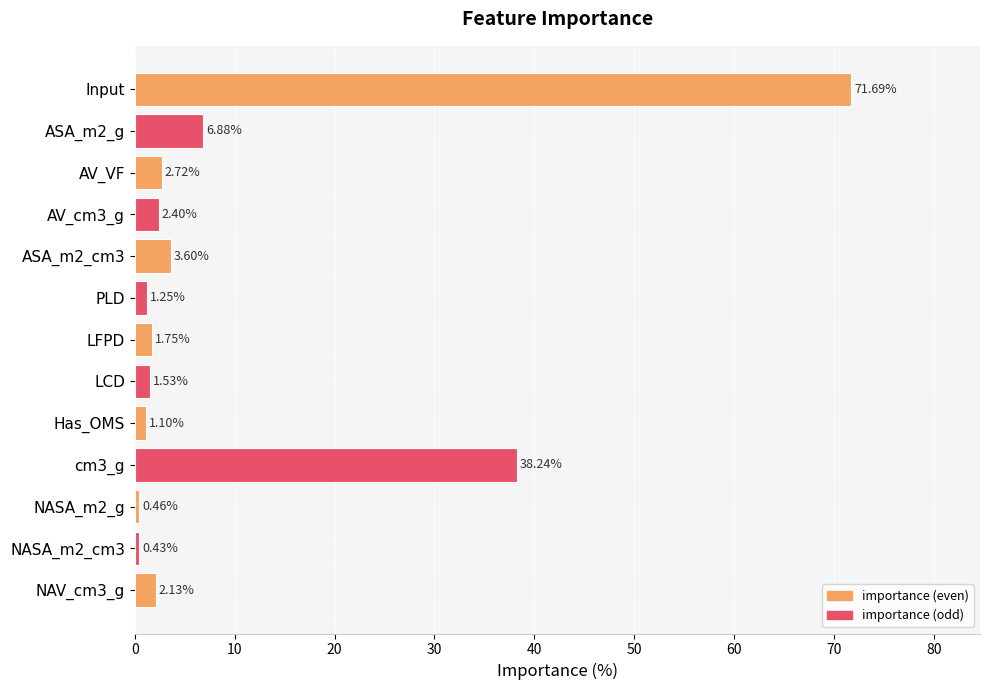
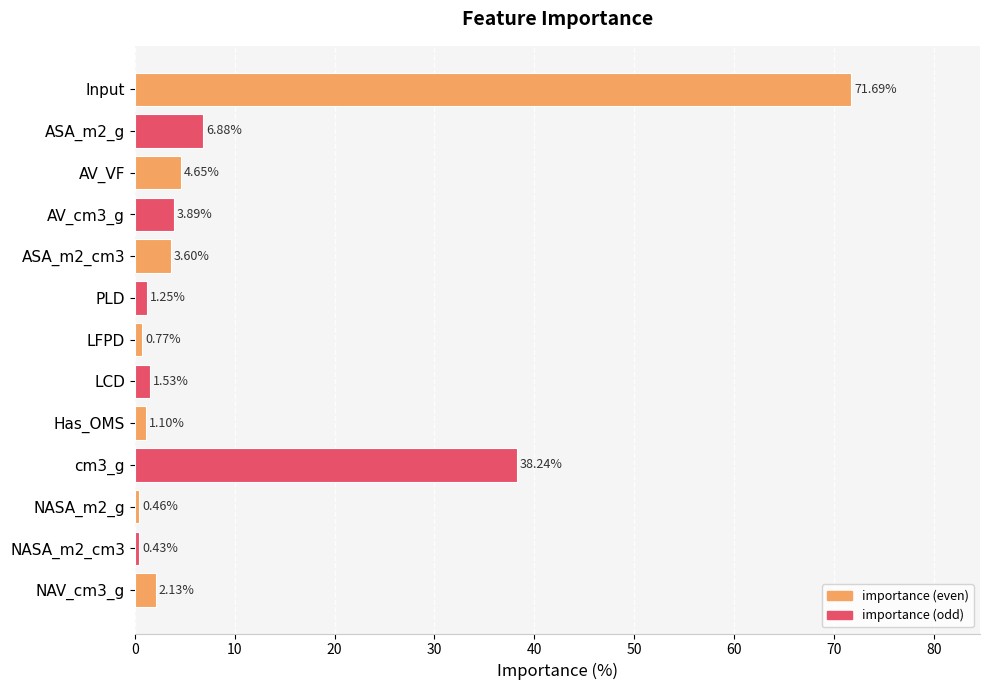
AV_VF: 2.72% -> 4.65%
AV_cm3_g: 2.40% -> 3.89%
LFPD: 1.75% -> 0.77%
